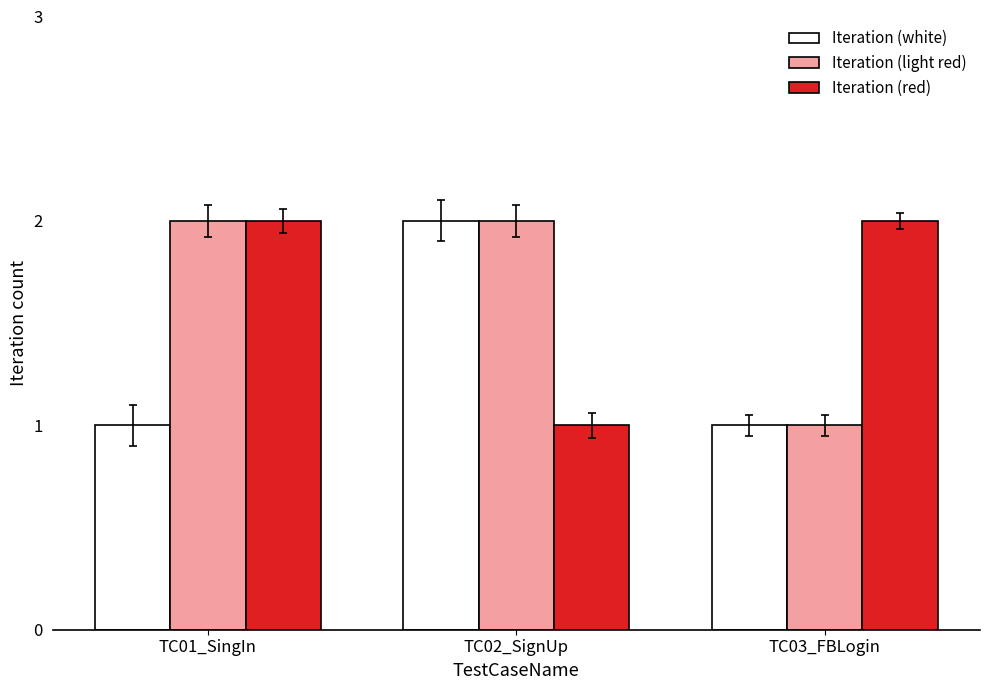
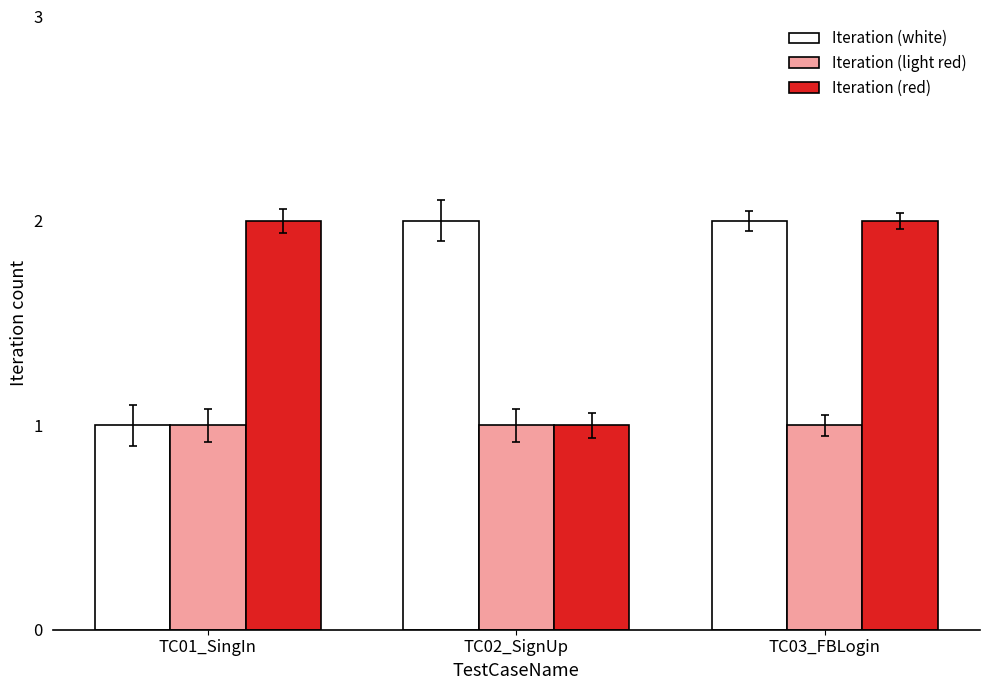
Iteration (light red), TC01_SingIn: 2 -> 1
Iteration (light red), TC02_SignUp: 2 -> 1
Iteration (white), TC03_FBLogin: 1 -> 2
